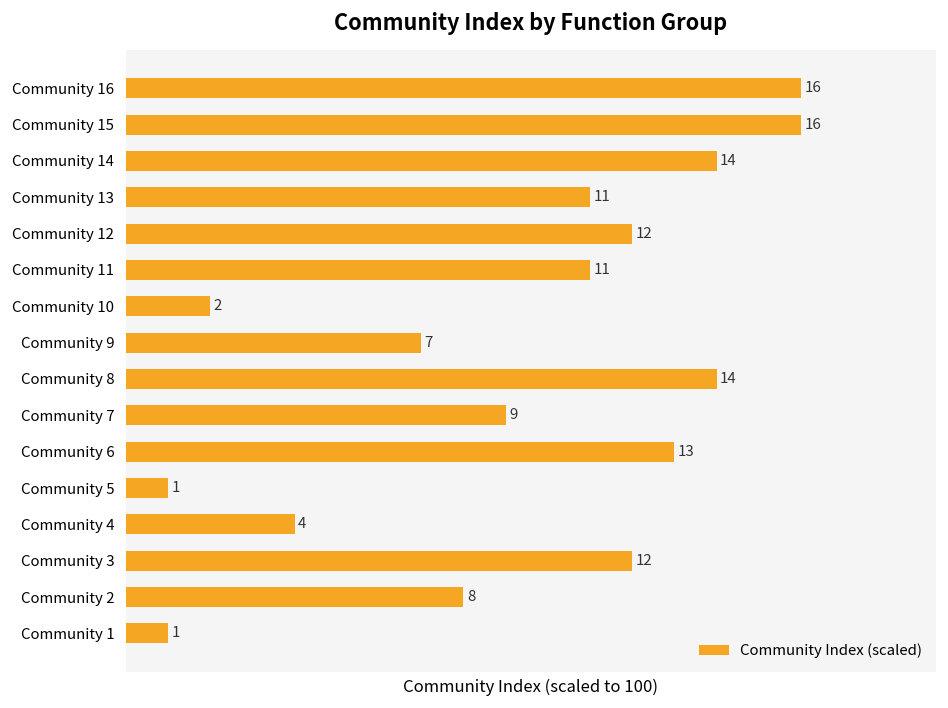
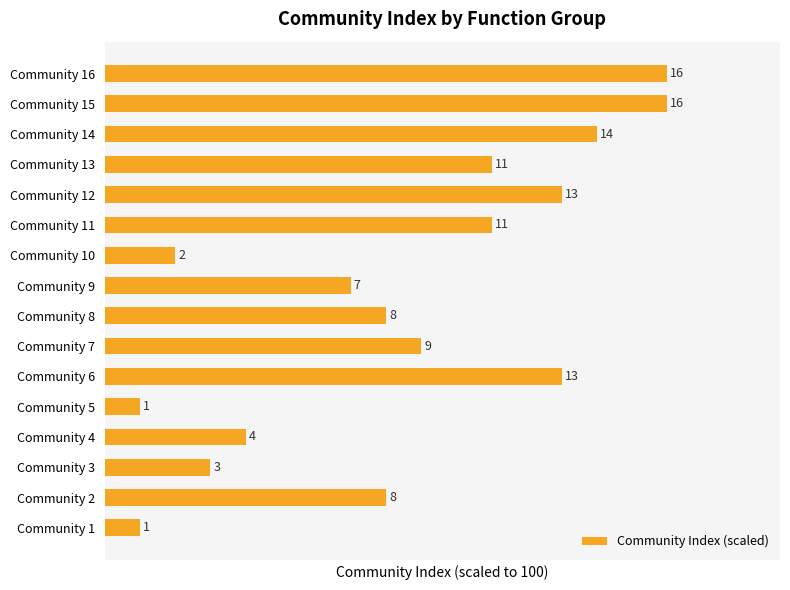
Community 12: 12 -> 13
Community 8: 14 -> 8
Community 3: 12 -> 3
